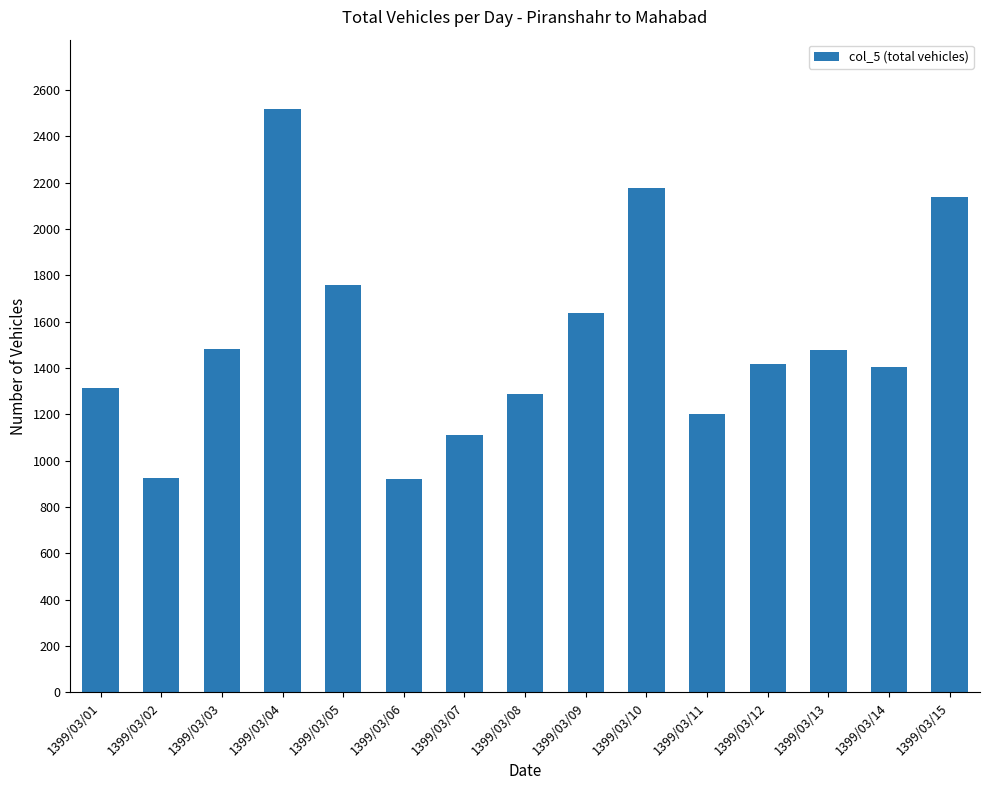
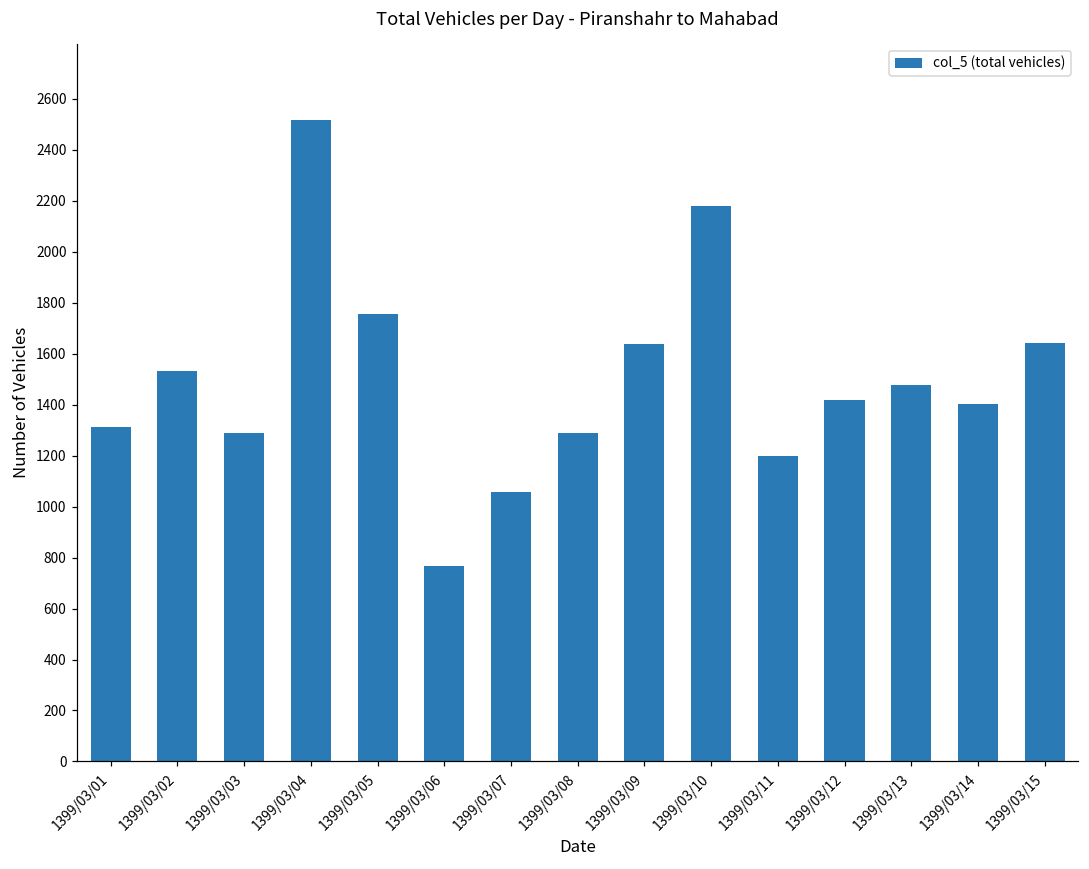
1399/03/02: 930 -> 1530
1399/03/03: 1480 -> 1290
1399/03/06: 920 -> 770
1399/03/07: 1110 -> 1060
1399/03/15: 2140 -> 1640
